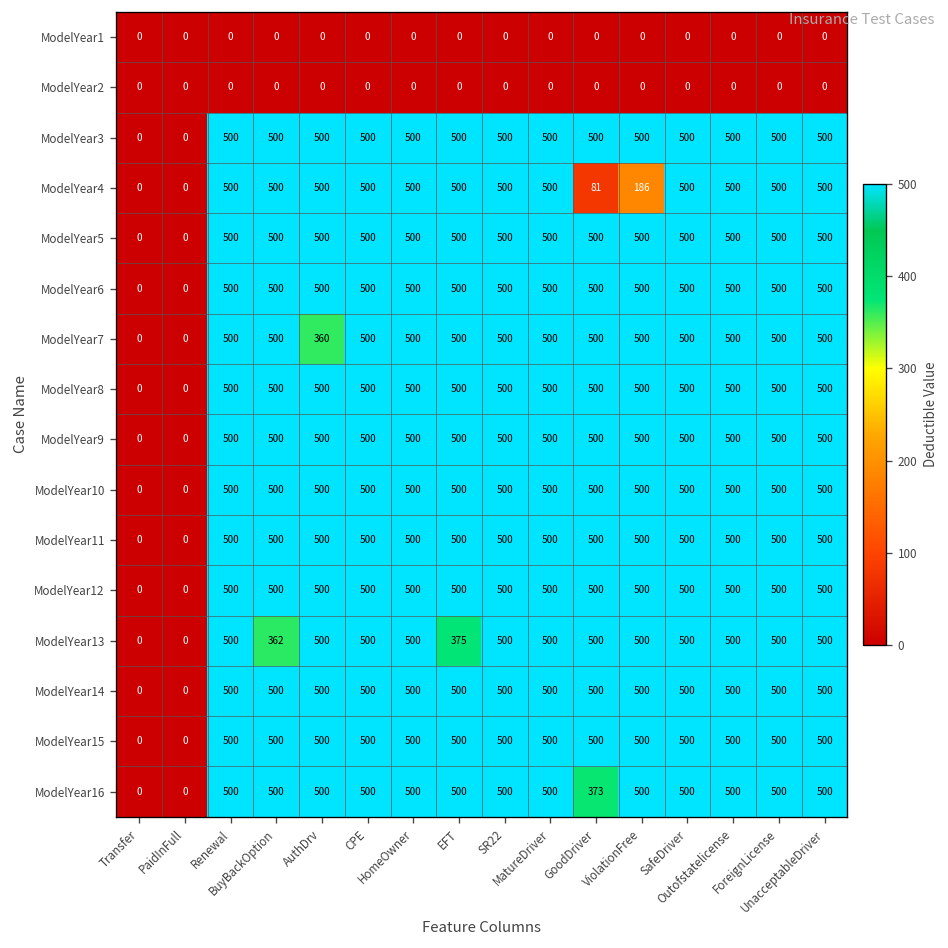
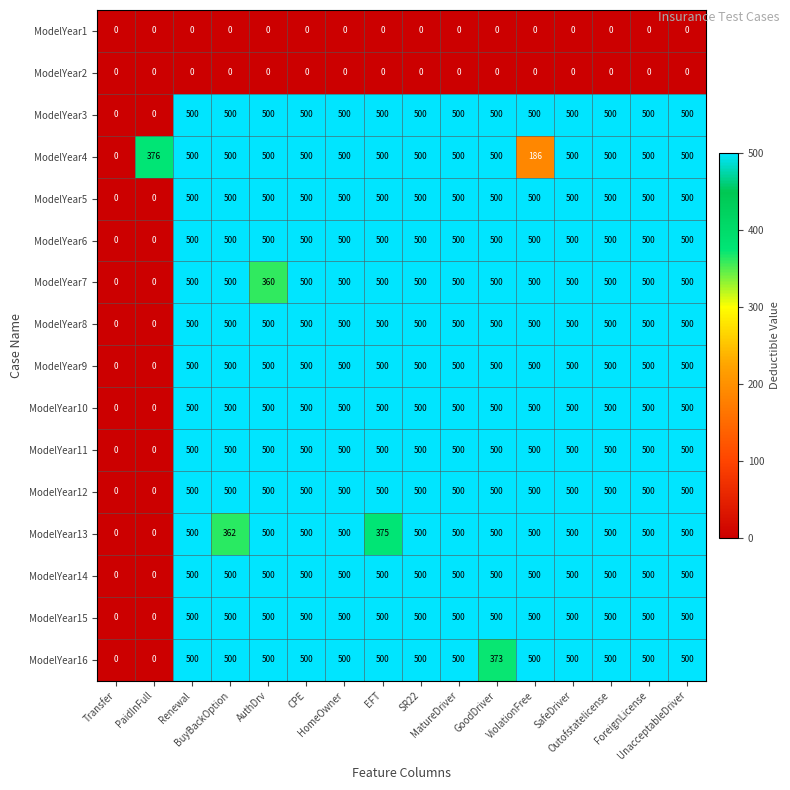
ModelYear4, PaidInFull: 0 -> 376
ModelYear4, GoodDriver: 81 -> 500
